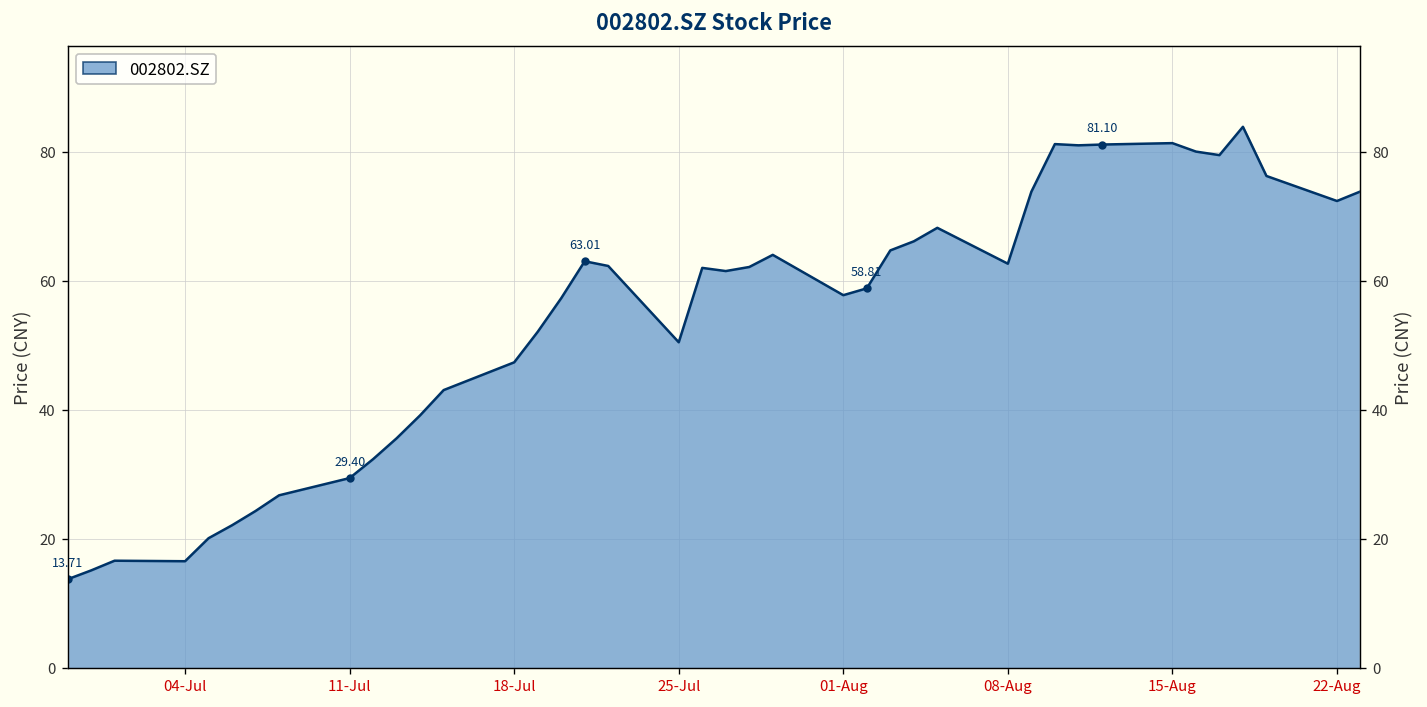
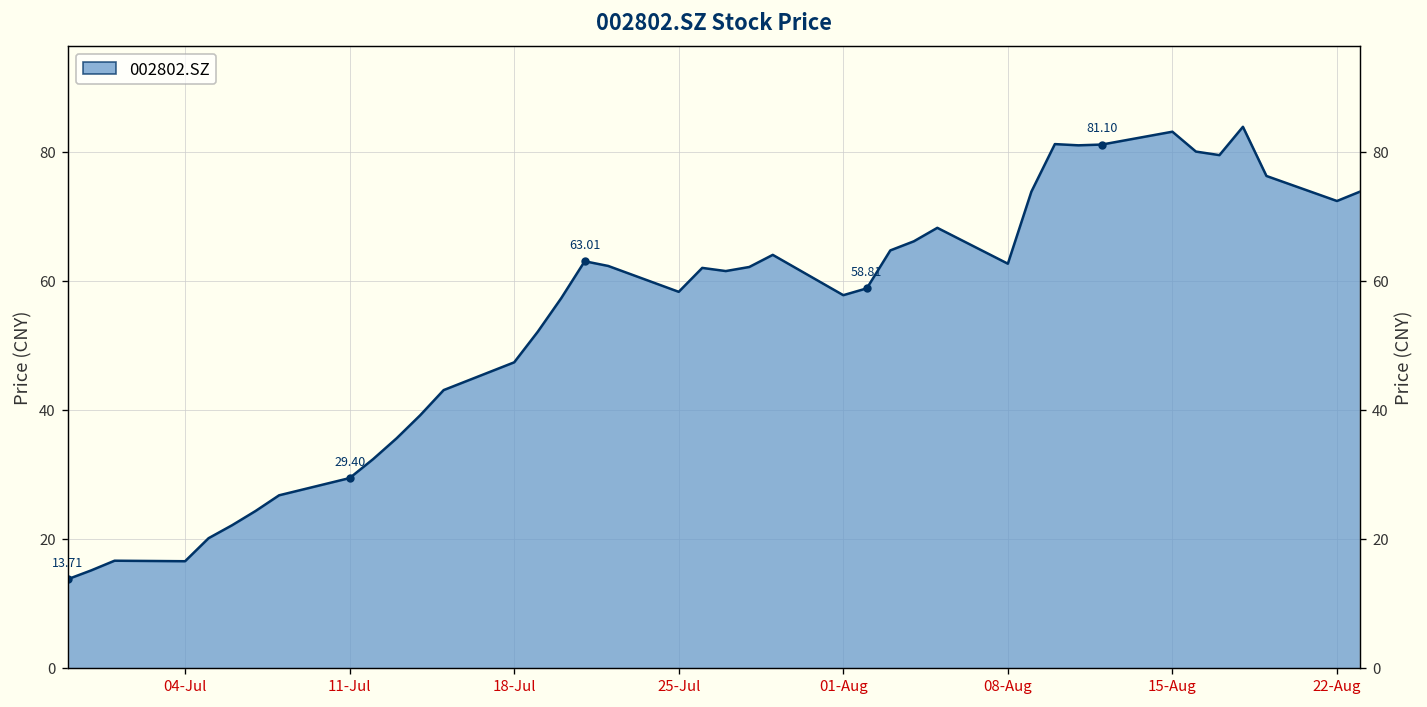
002802.SZ, 25-Jul: 50 -> 58
002802.SZ, 15-Aug: 81 -> 83
